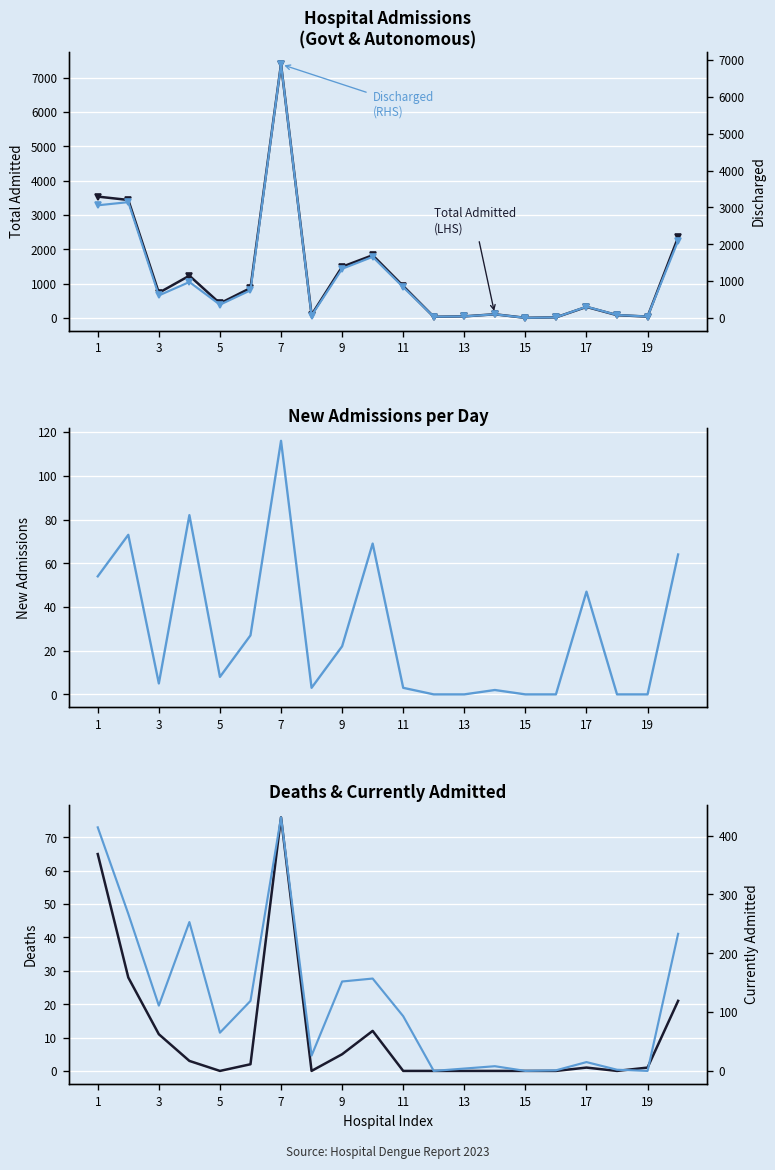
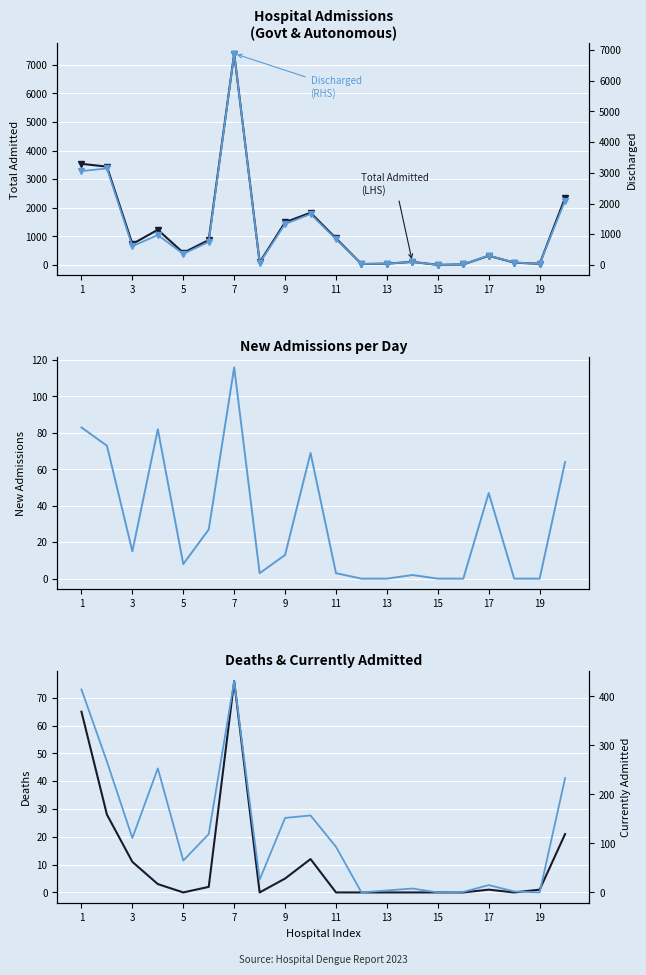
New Admissions per Day, 1: 54 -> 83
New Admissions per Day, 3: 5 -> 15
New Admissions per Day, 9: 22 -> 13
